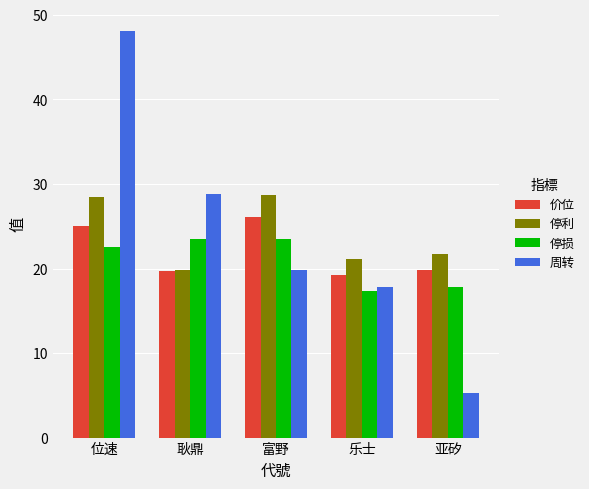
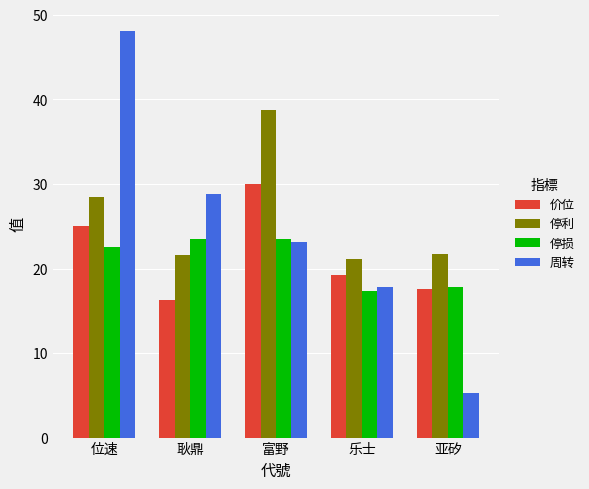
价位, 耿鼎: 20 -> 16
停利, 耿鼎: 20 -> 22
价位, 富野: 26 -> 30
停利, 富野: 29 -> 39
周转, 富野: 20 -> 23
价位, 亚矽: 20 -> 18
